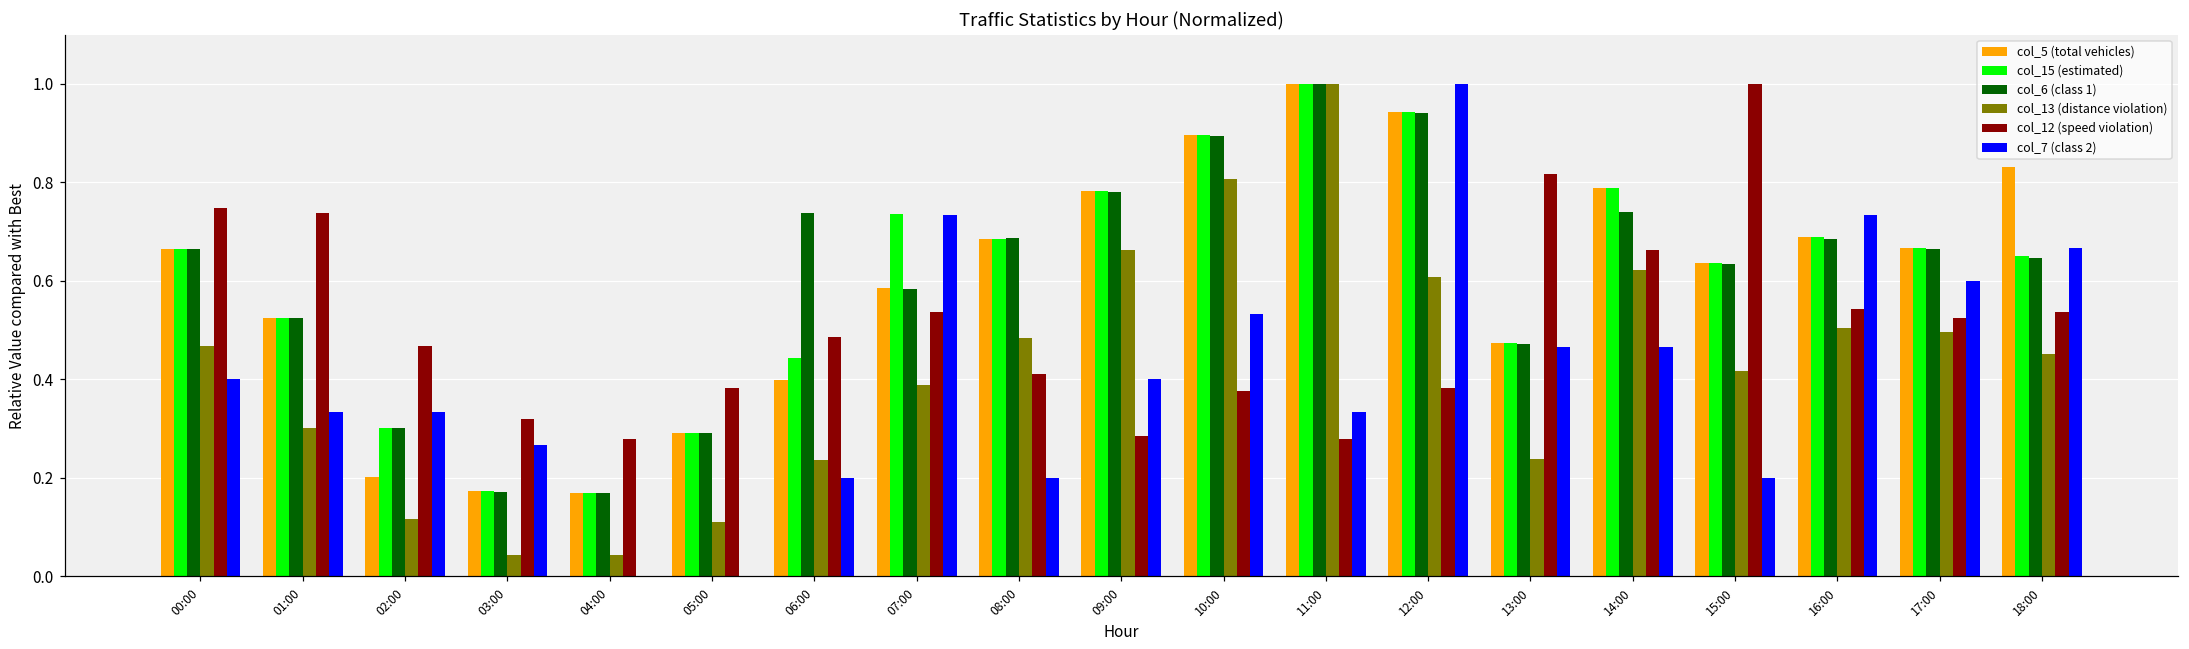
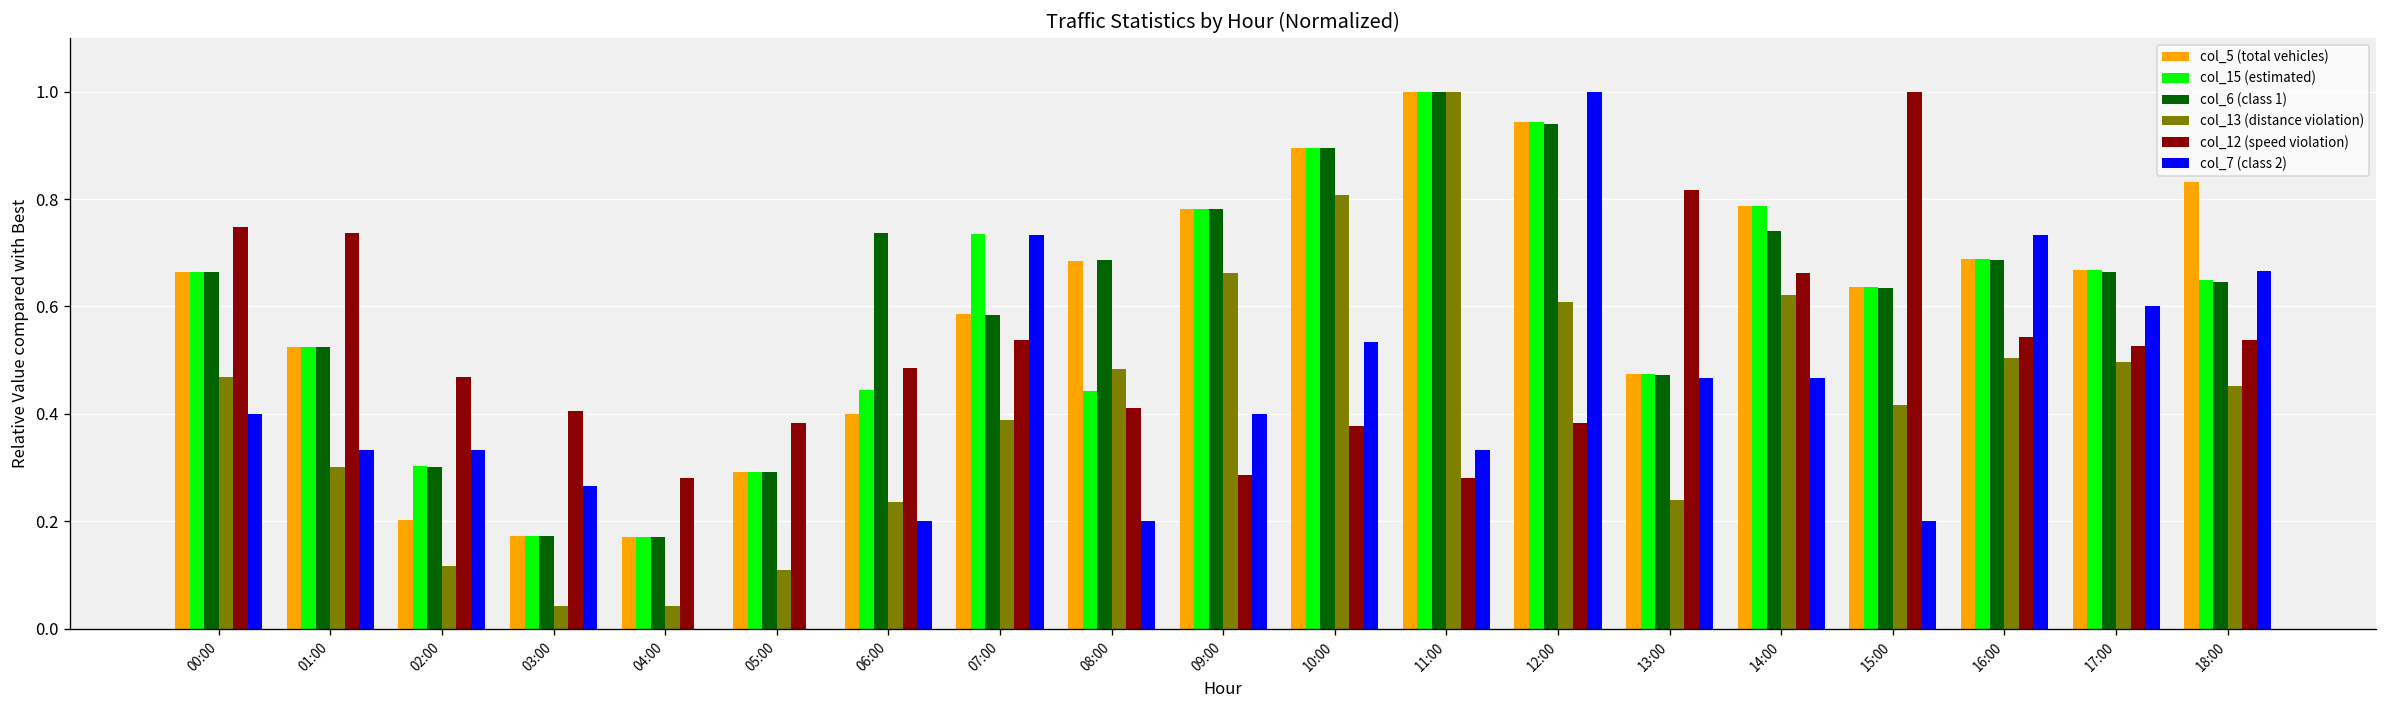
col_12 (speed violation), 03:00: 0.32 -> 0.41
col_15 (estimated), 08:00: 0.69 -> 0.44
